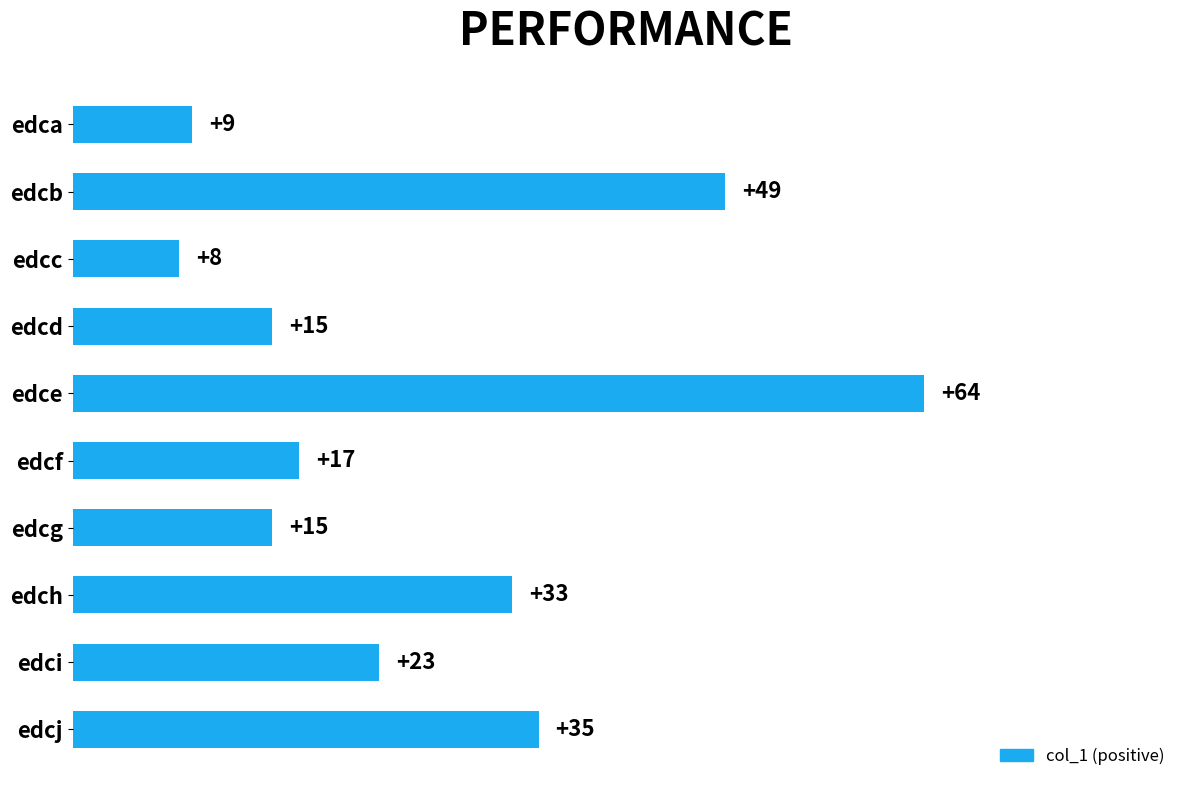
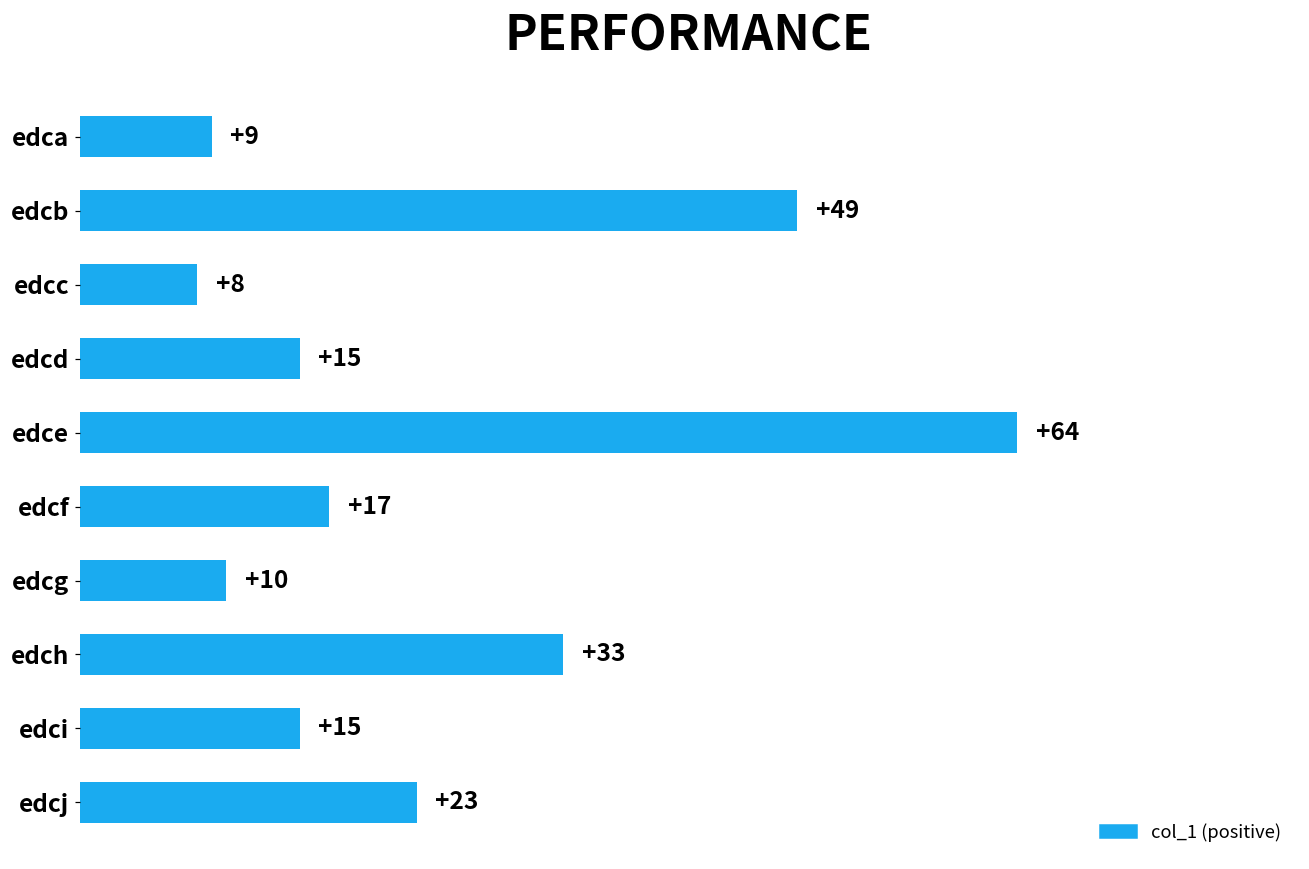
edcg: +15 -> +10
edci: +23 -> +15
edcj: +35 -> +23
